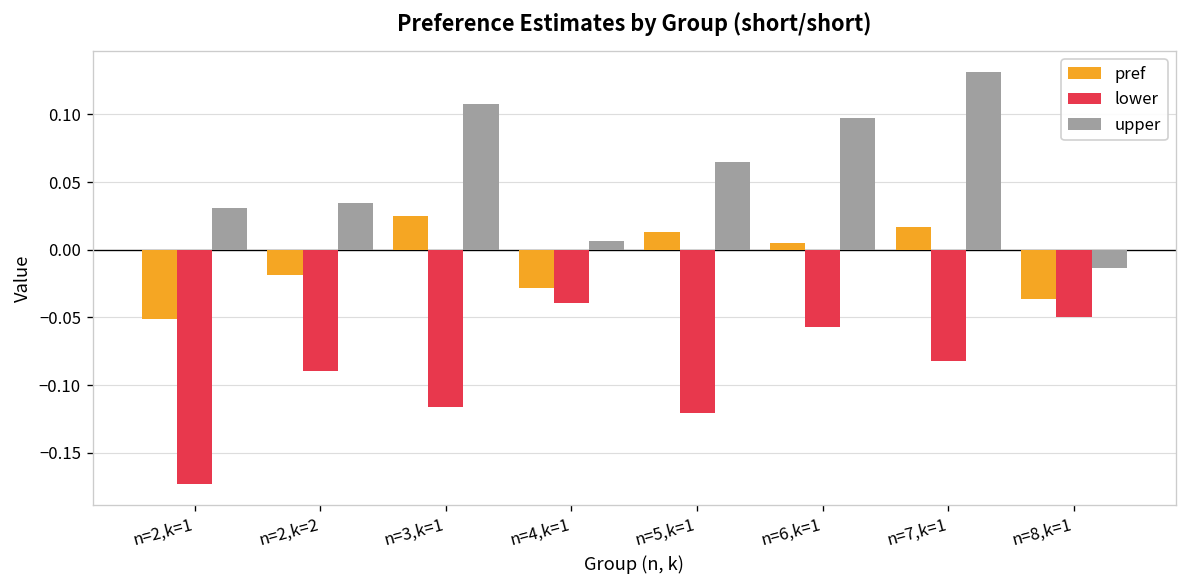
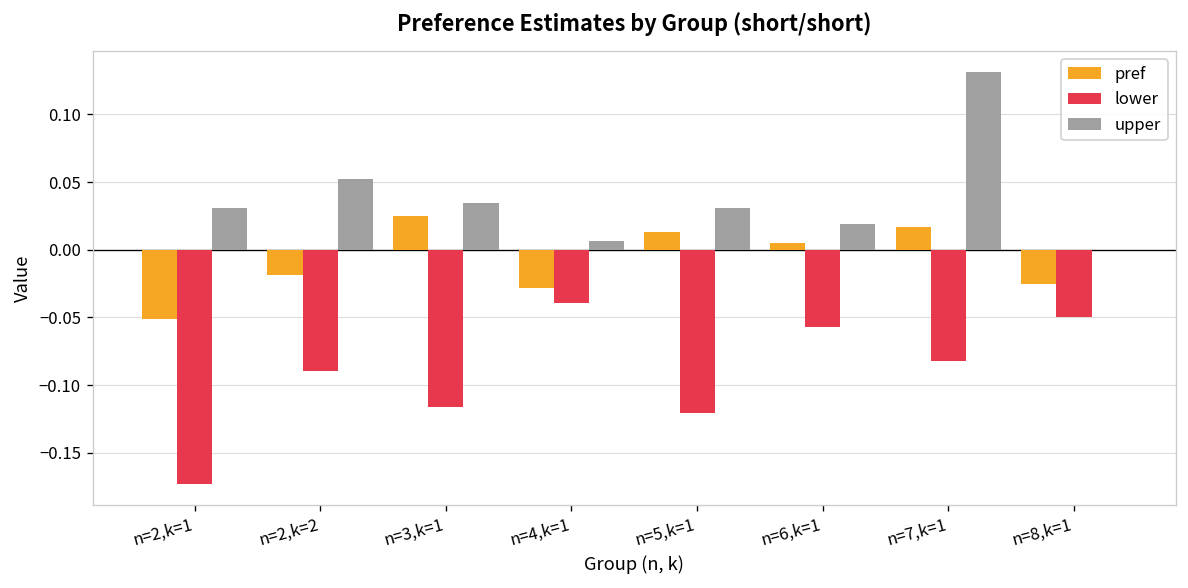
upper, n=2,k=2: 0.034 -> 0.052
upper, n=3,k=1: 0.107 -> 0.035
upper, n=5,k=1: 0.065 -> 0.031
upper, n=6,k=1: 0.097 -> 0.019
pref, n=8,k=1: -0.036 -> -0.025
upper, n=8,k=1: -0.014 -> 0.000
